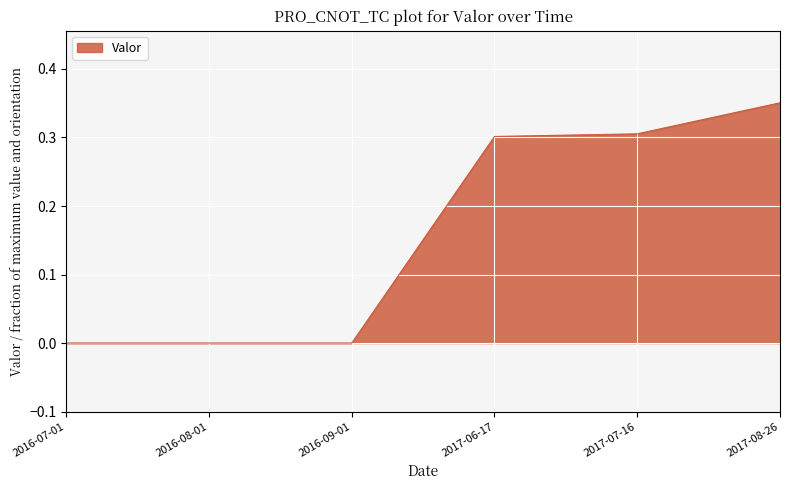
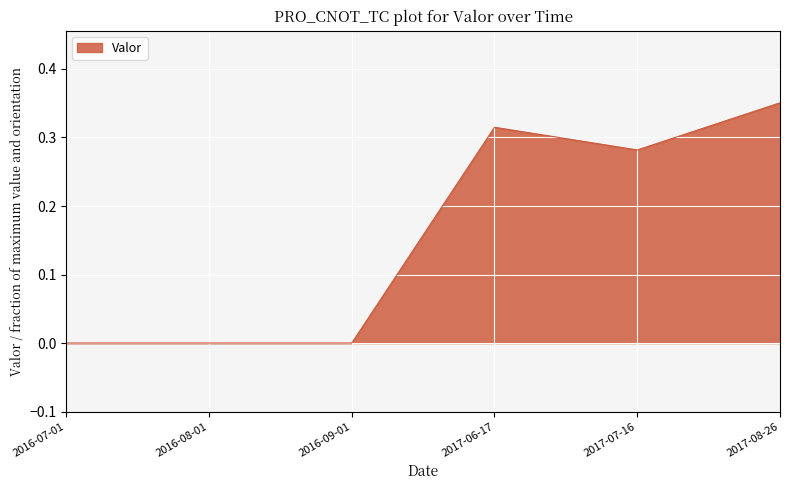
2017-06-17: 0.30 -> 0.31
2017-07-16: 0.31 -> 0.28
